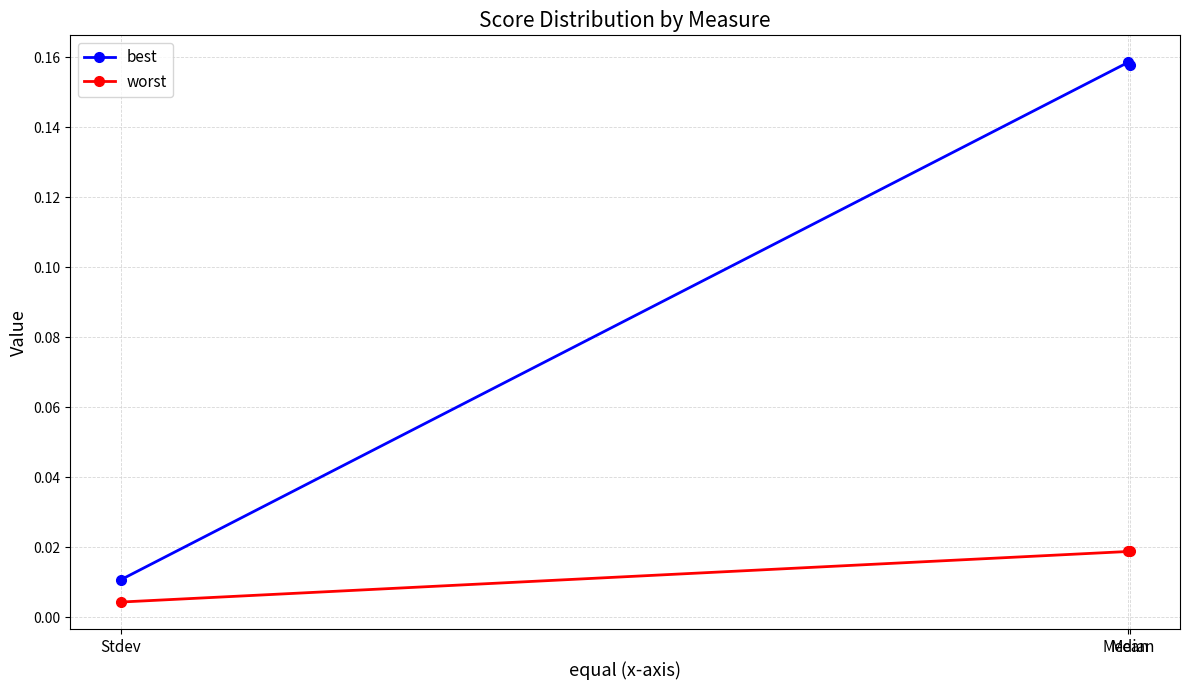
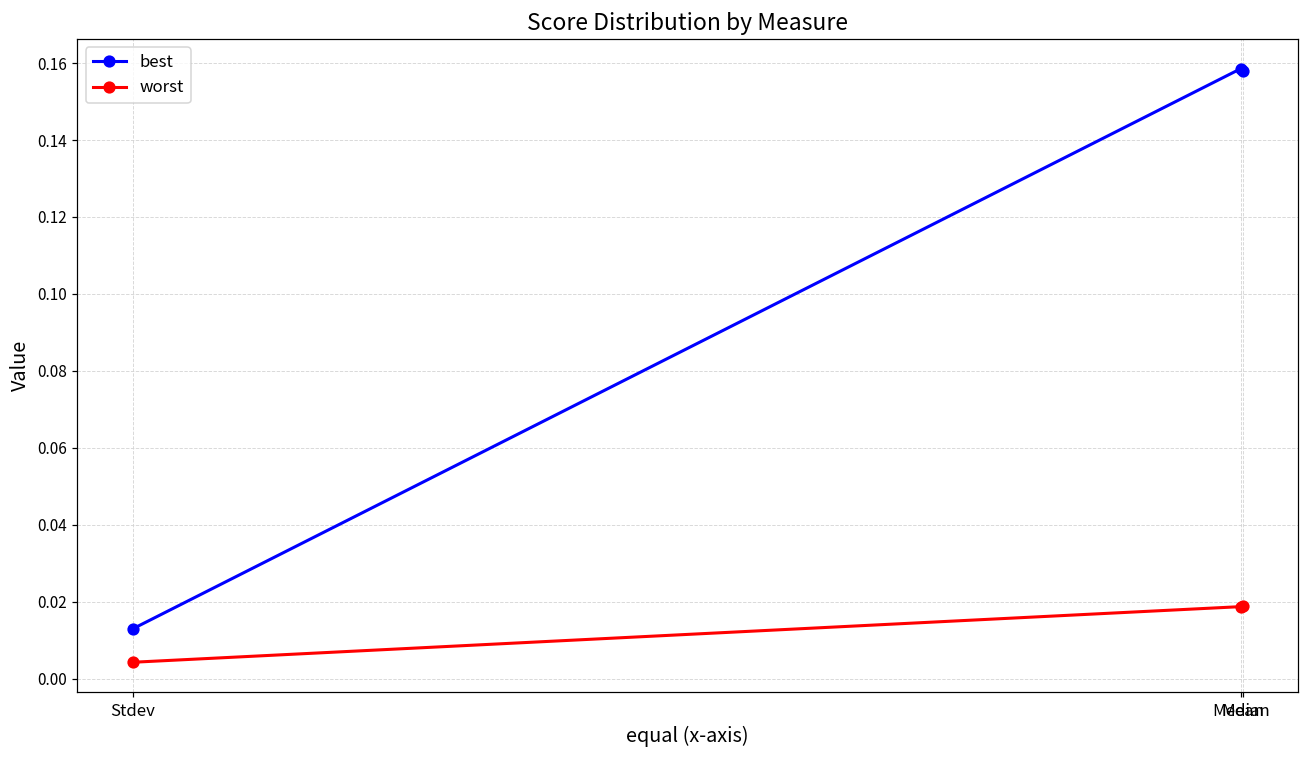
best, Stdev: 0.011 -> 0.013
